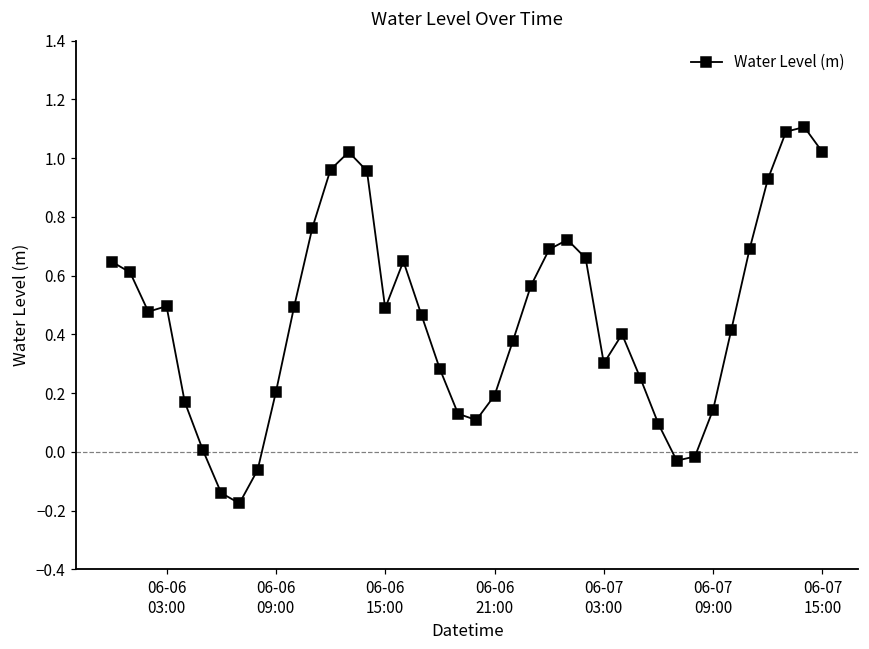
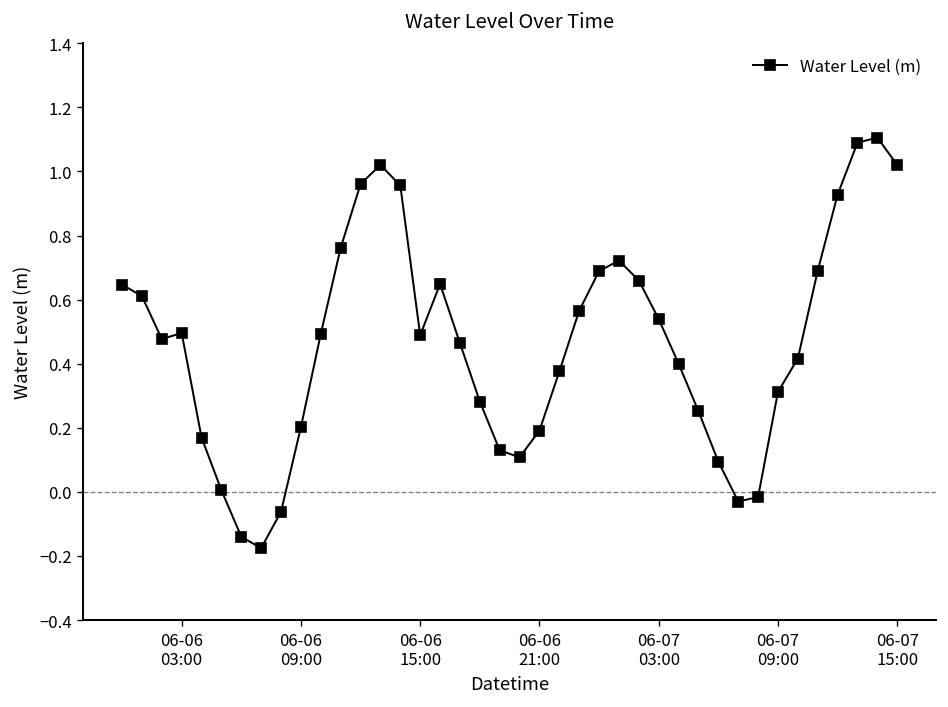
06-07 03:00: 0.30 -> 0.54
06-07 09:00: 0.14 -> 0.31
